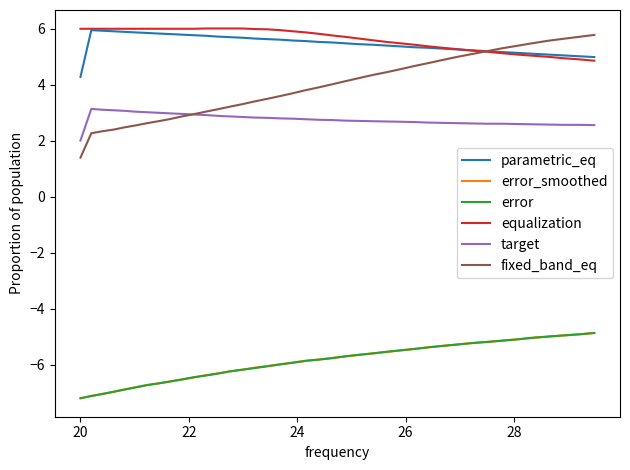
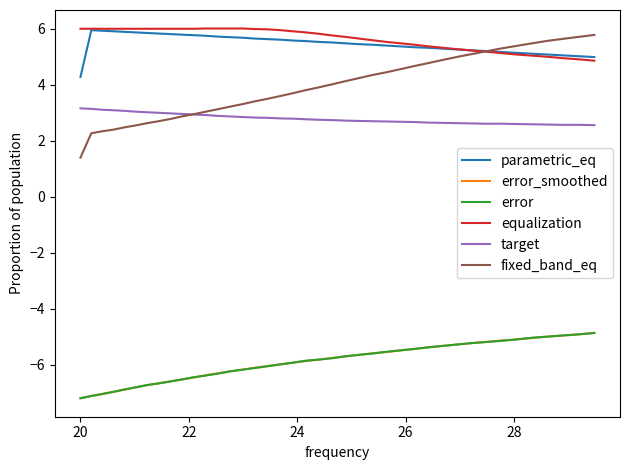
target, 20: 2.0 -> 3.2
